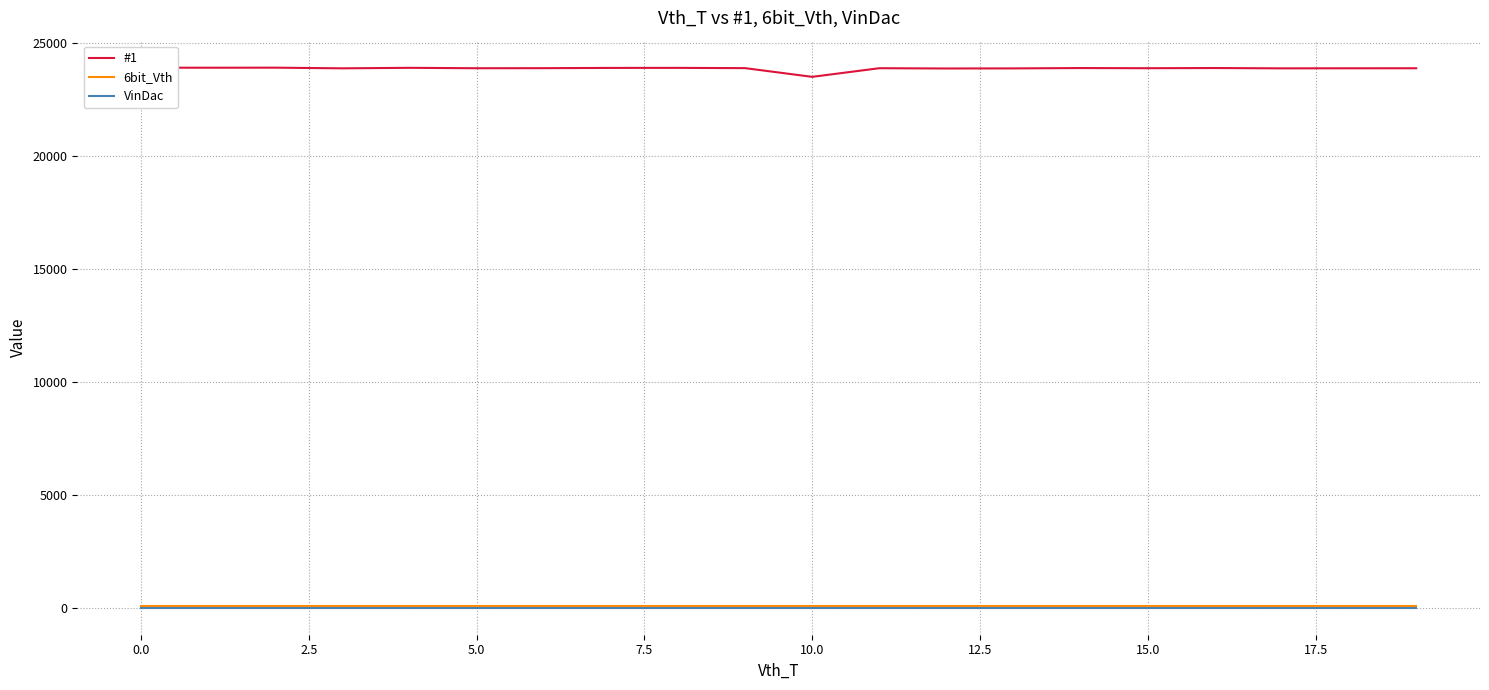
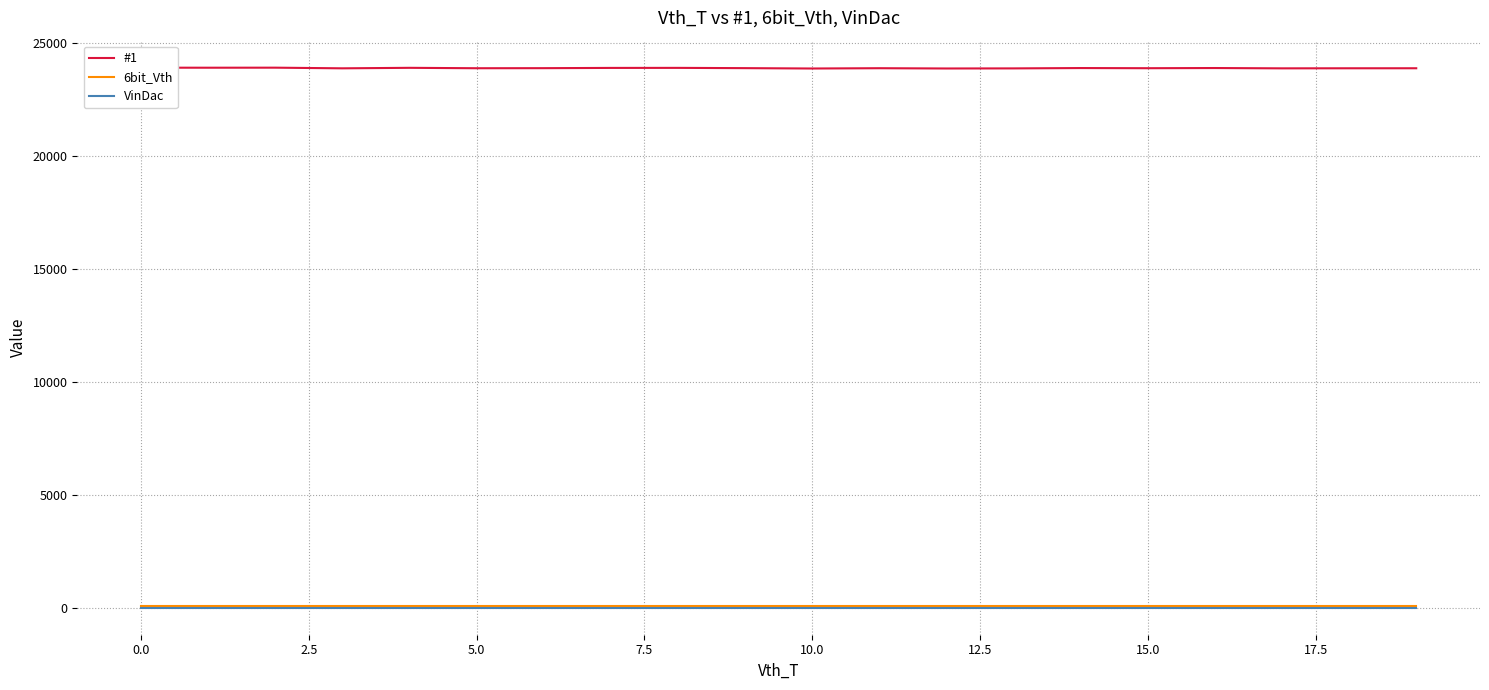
#1, 10.0: 23500 -> 23900
